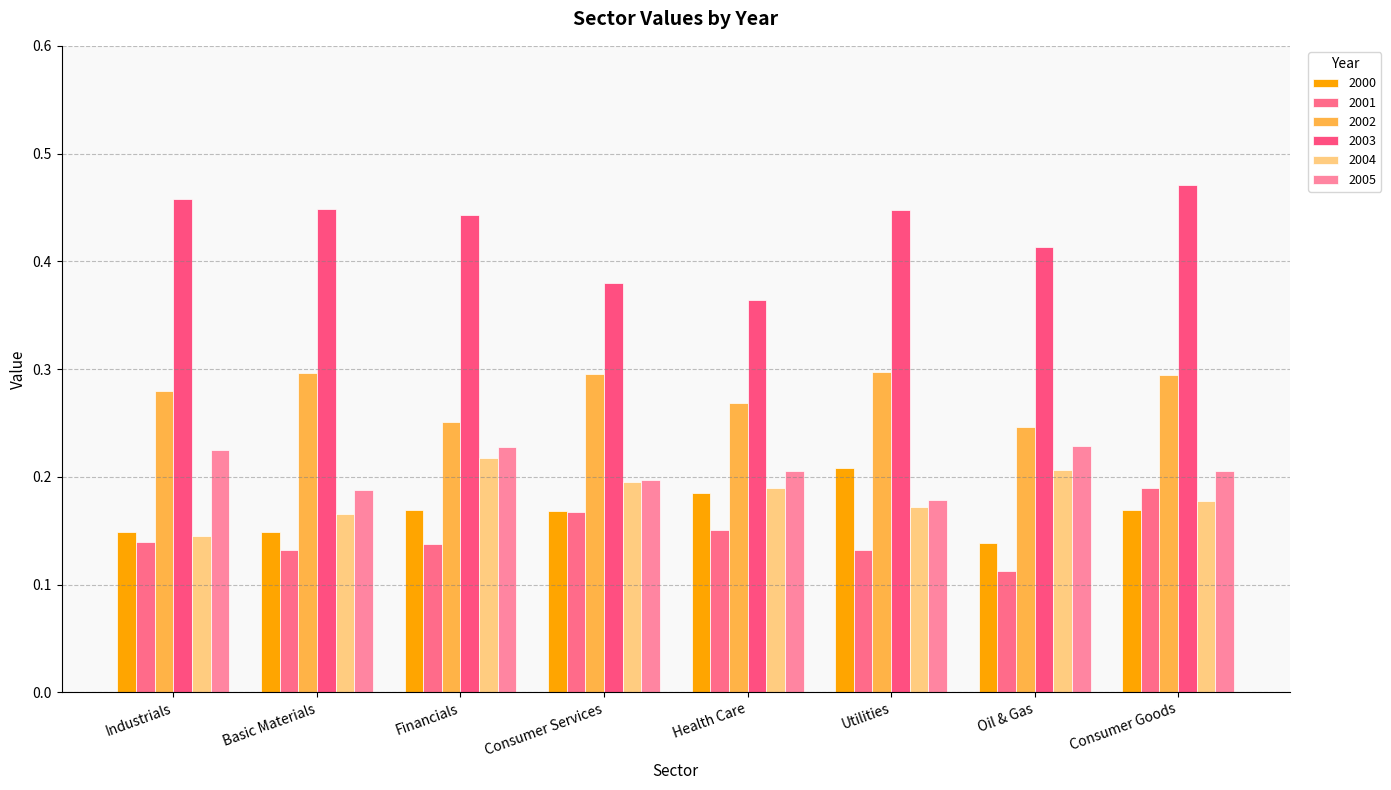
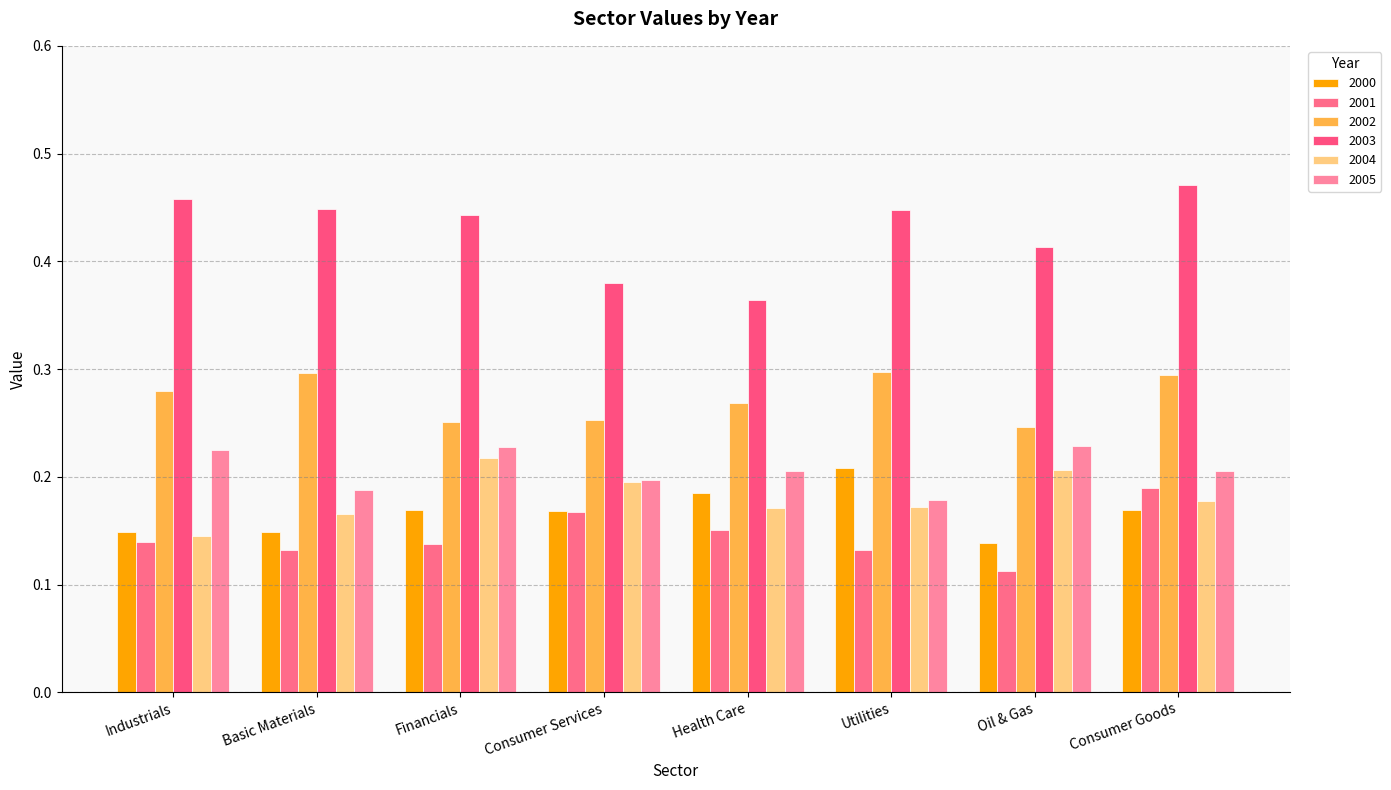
2002, Consumer Services: 0.295 -> 0.253
2004, Health Care: 0.190 -> 0.171
